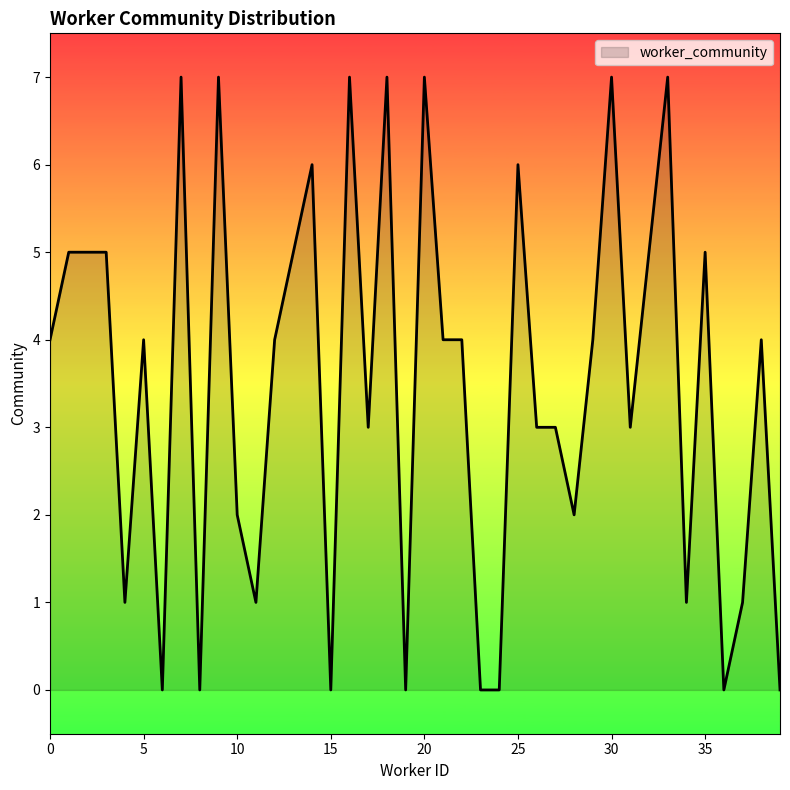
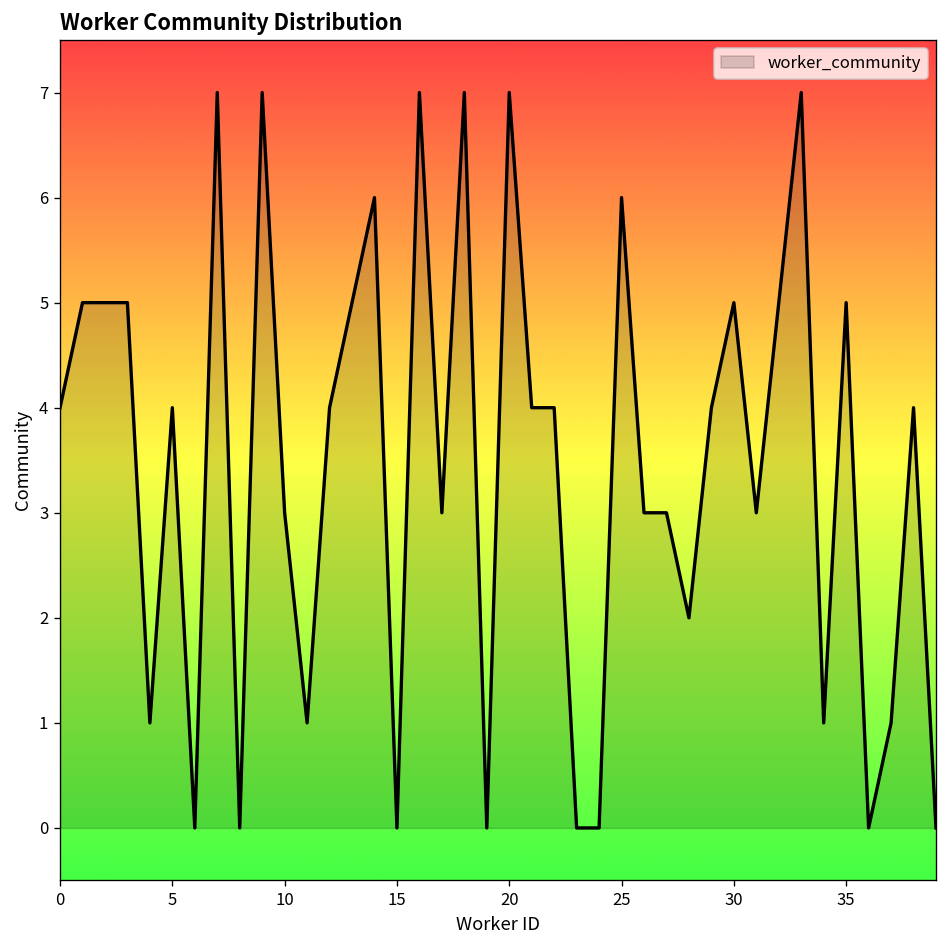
10: 2 -> 3
30: 7 -> 5
